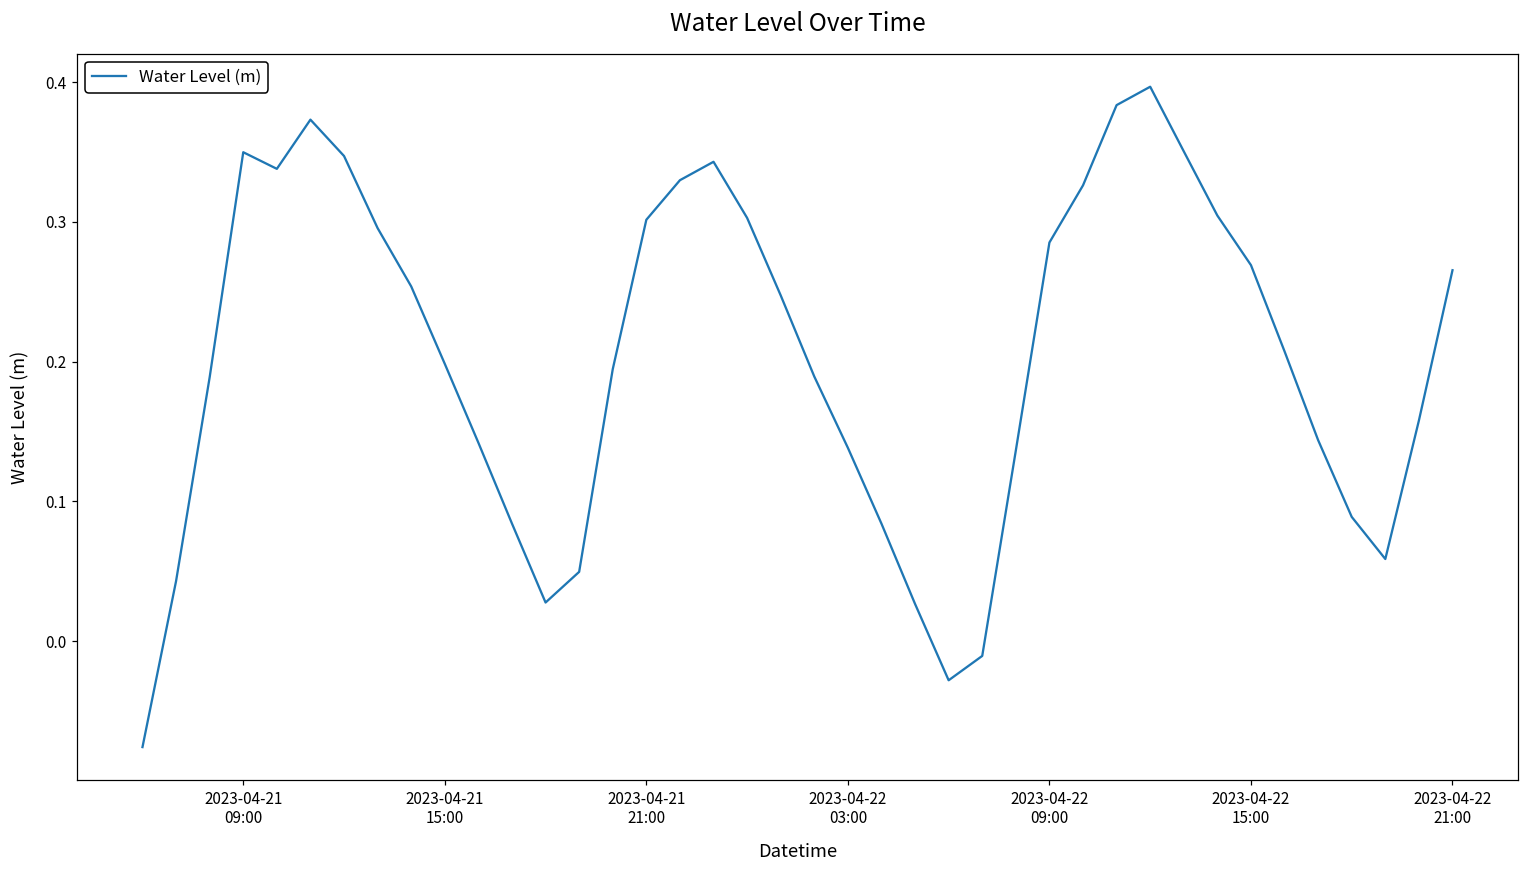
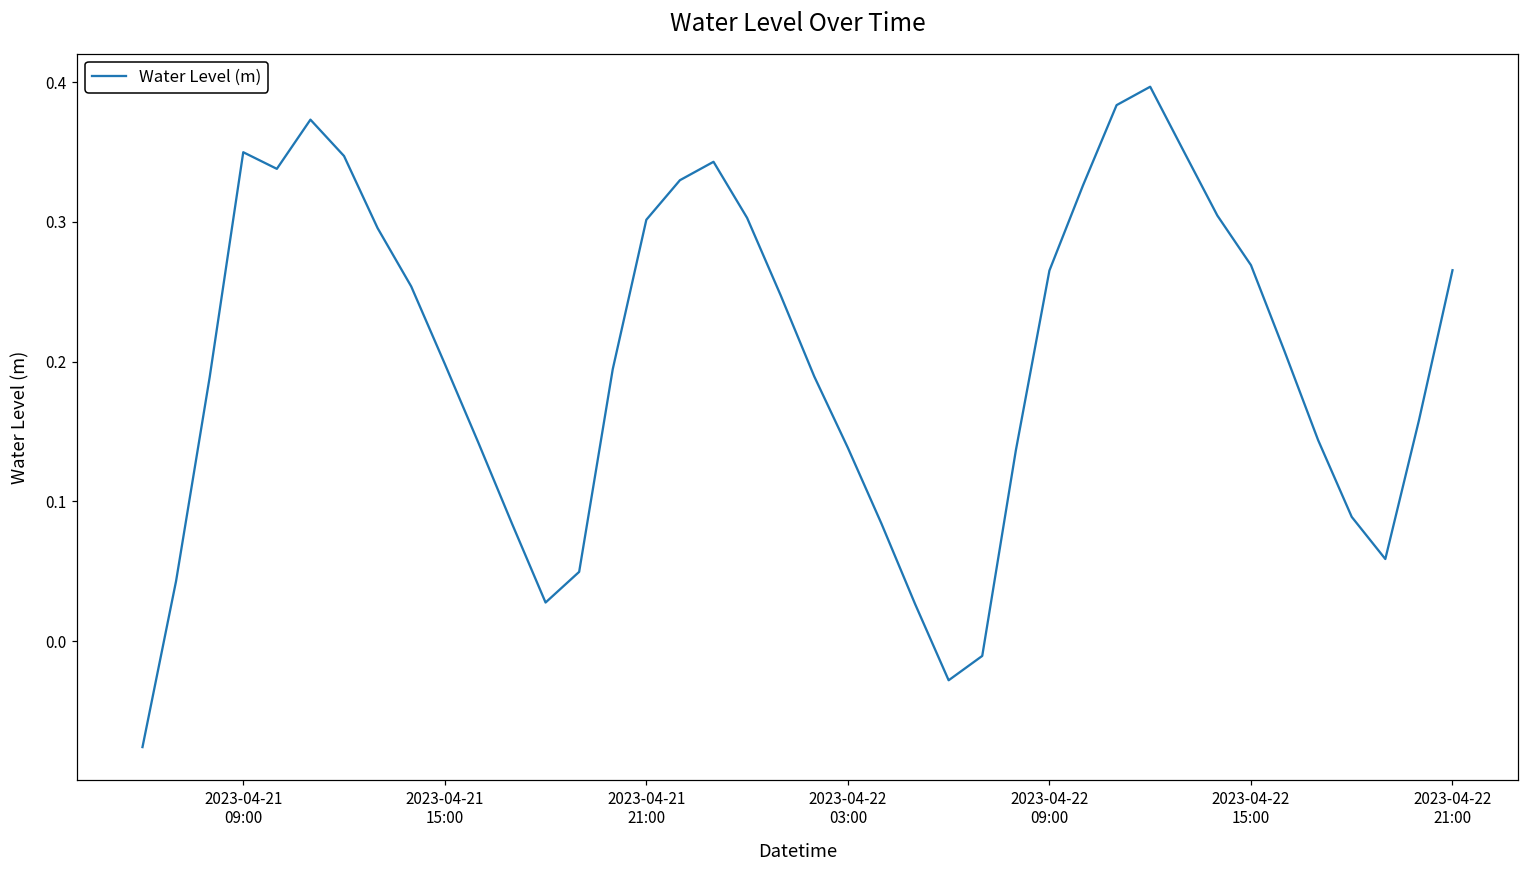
2023-04-22 09:00: 0.285 -> 0.265
